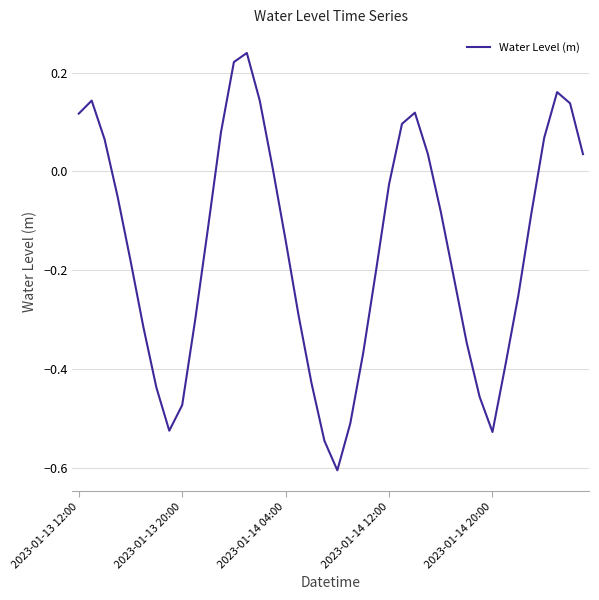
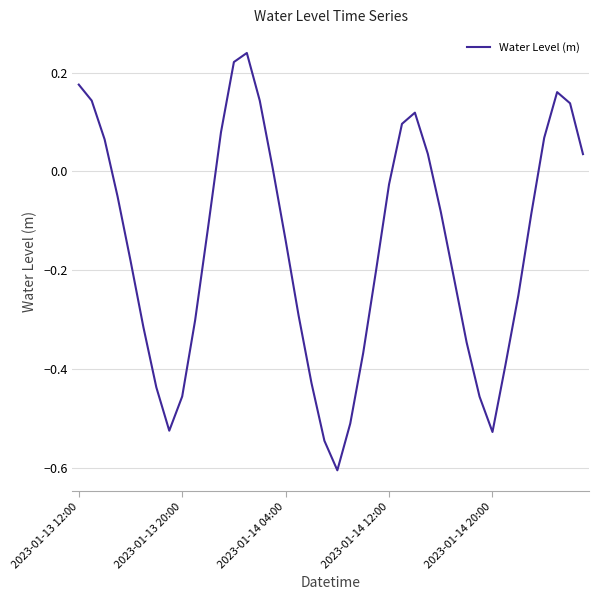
2023-01-13 12:00: 0.12 -> 0.18
2023-01-13 20:00: -0.47 -> -0.45
